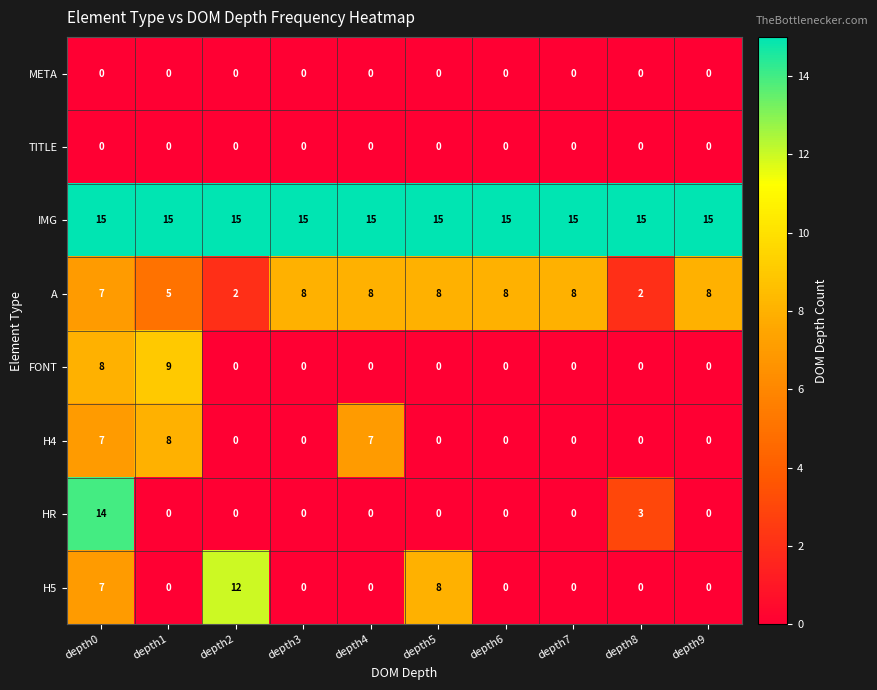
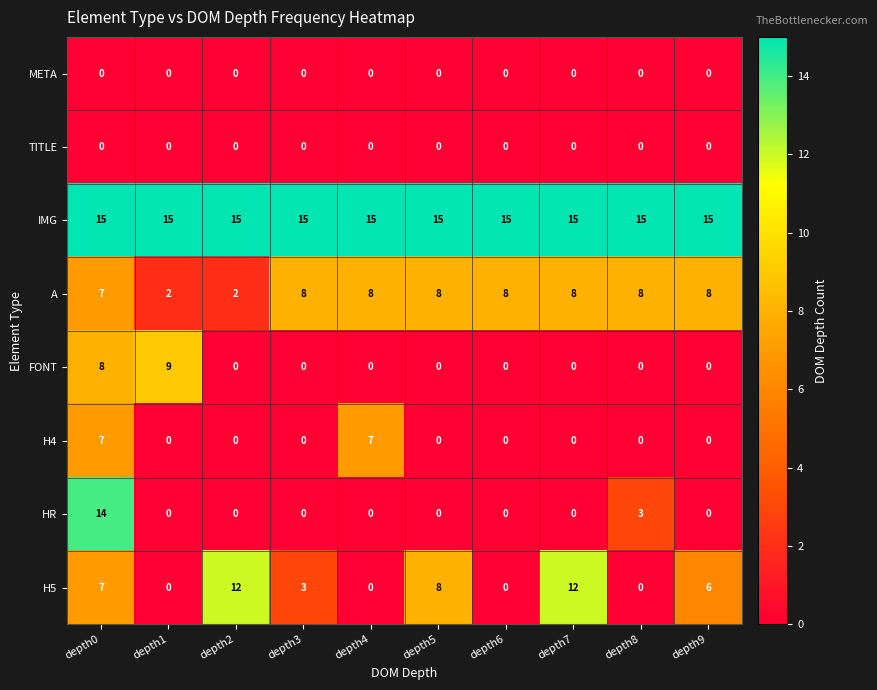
A, depth1: 5 -> 2
A, depth8: 2 -> 8
H4, depth1: 8 -> 0
H5, depth3: 0 -> 3
H5, depth7: 0 -> 12
H5, depth9: 0 -> 6
